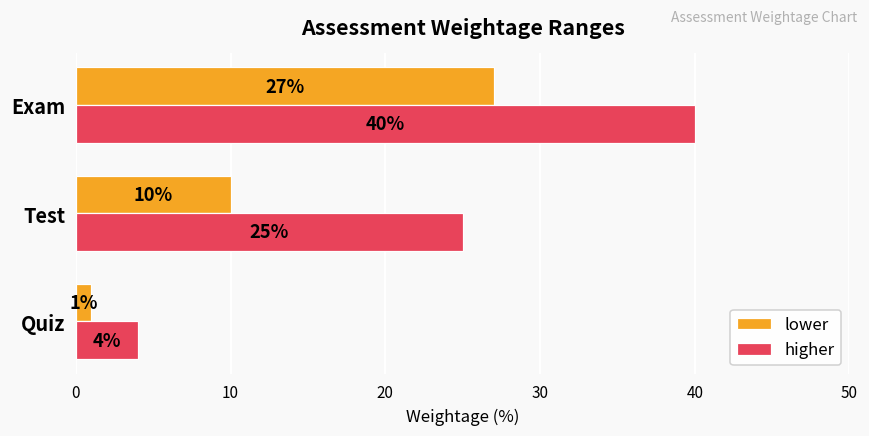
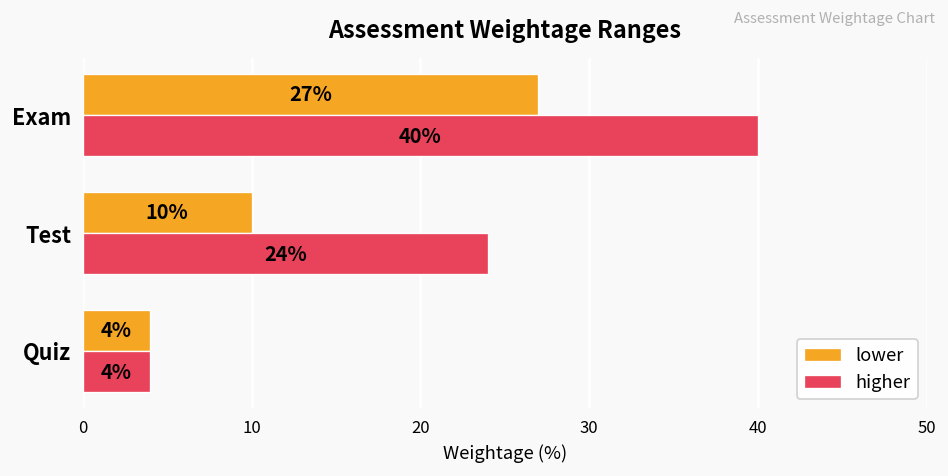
higher, Test: 25% -> 24%
lower, Quiz: 1% -> 4%
